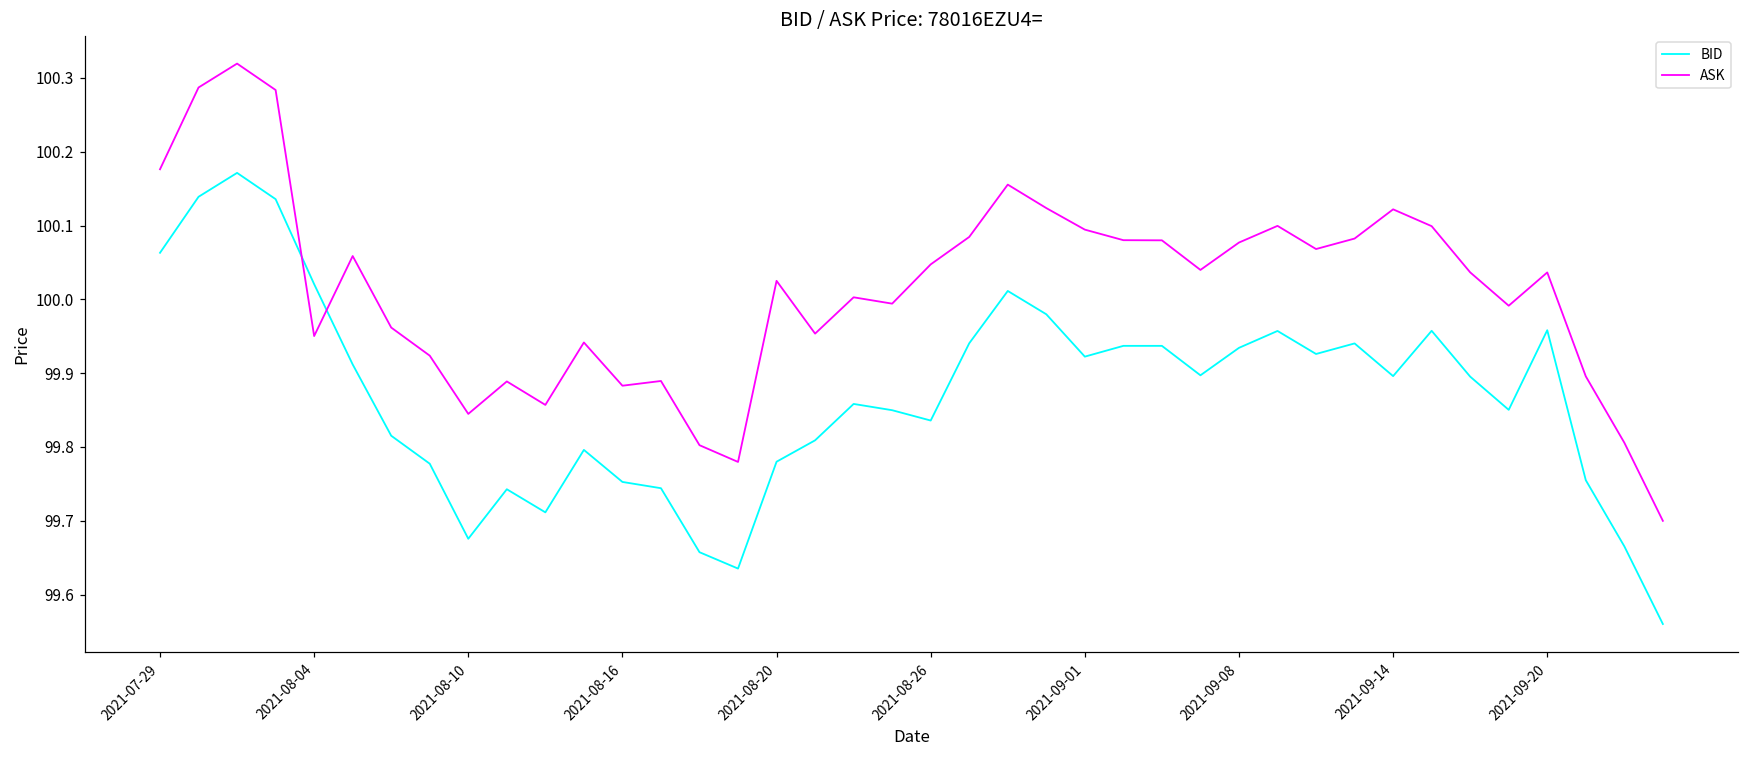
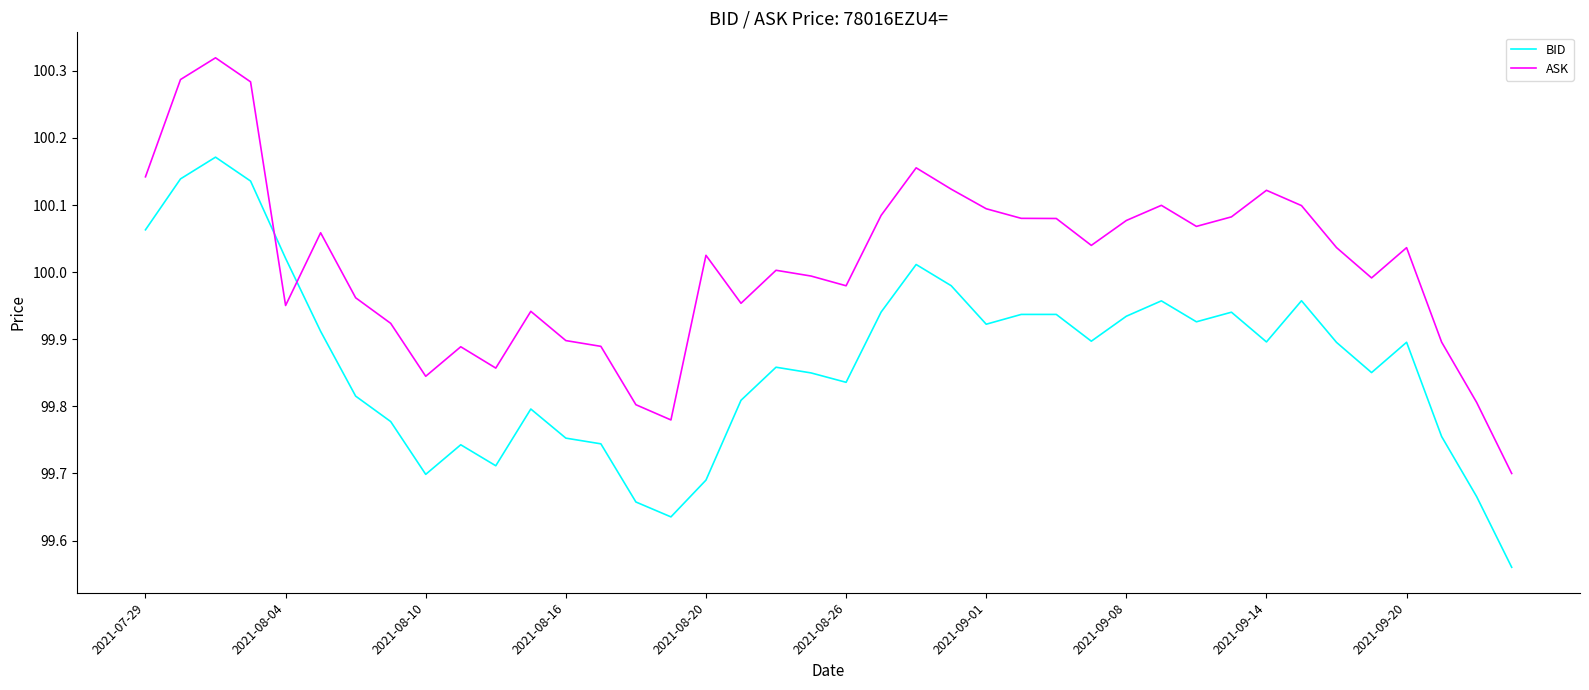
ASK, 2021-07-29: 100.18 -> 100.14
BID, 2021-08-10: 99.68 -> 99.70
ASK, 2021-08-16: 99.88 -> 99.90
BID, 2021-08-20: 99.78 -> 99.69
ASK, 2021-08-26: 100.05 -> 99.98
BID, 2021-09-20: 99.96 -> 99.90
